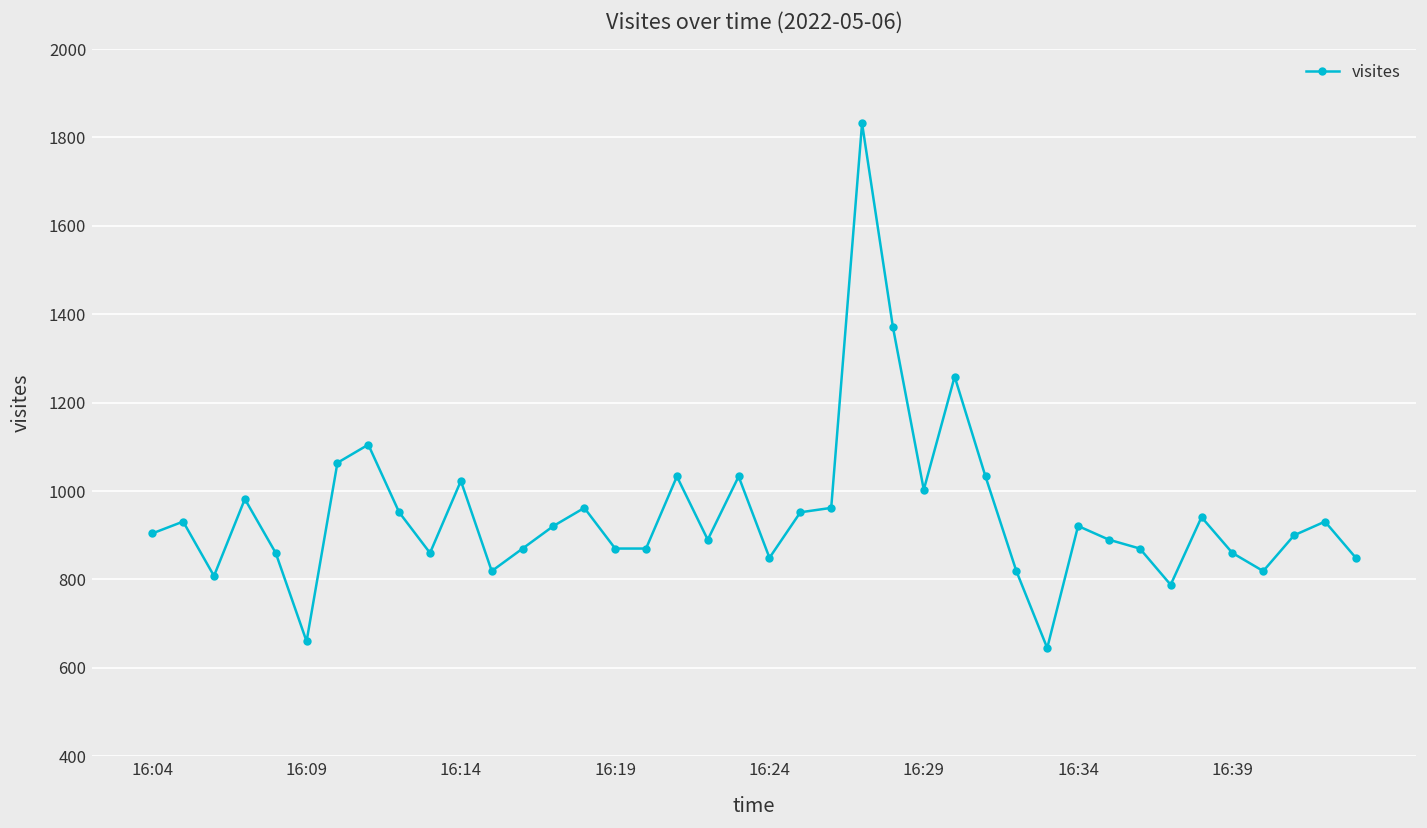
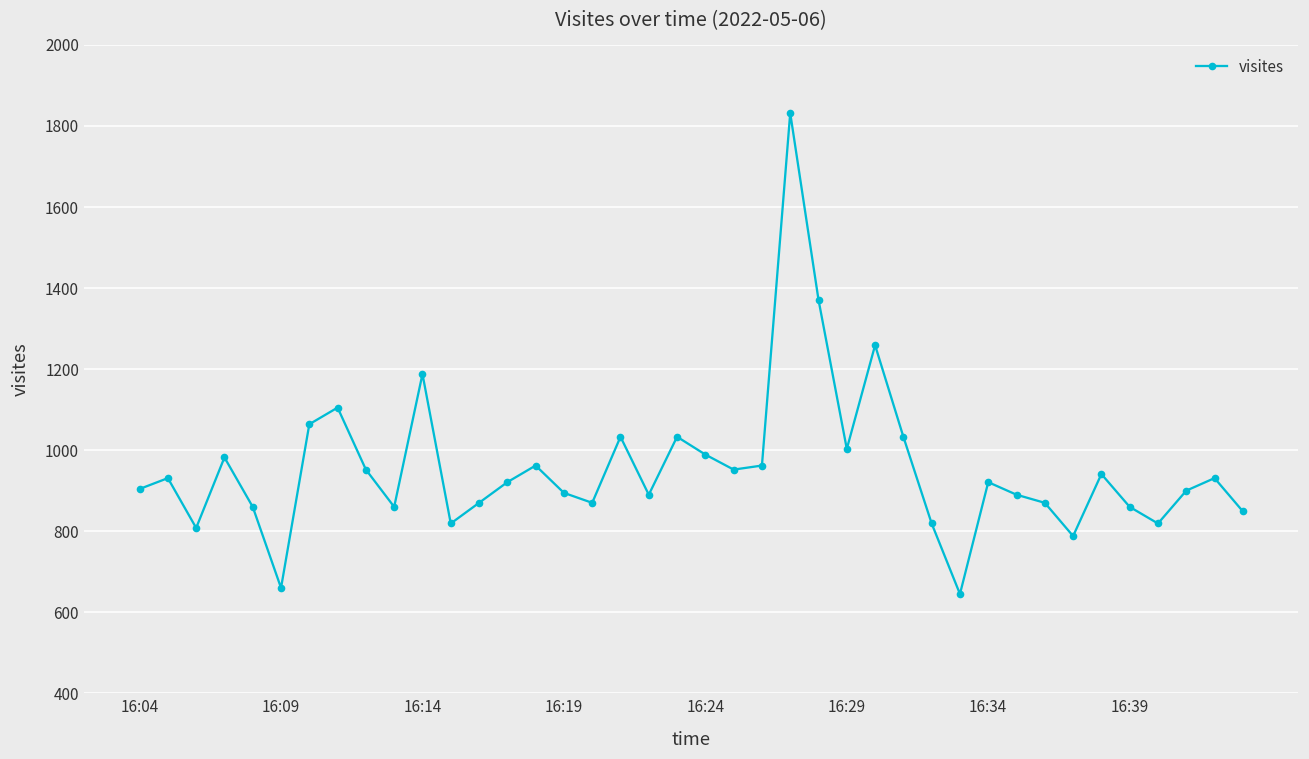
16:14: 1020 -> 1190
16:19: 870 -> 890
16:24: 850 -> 990
